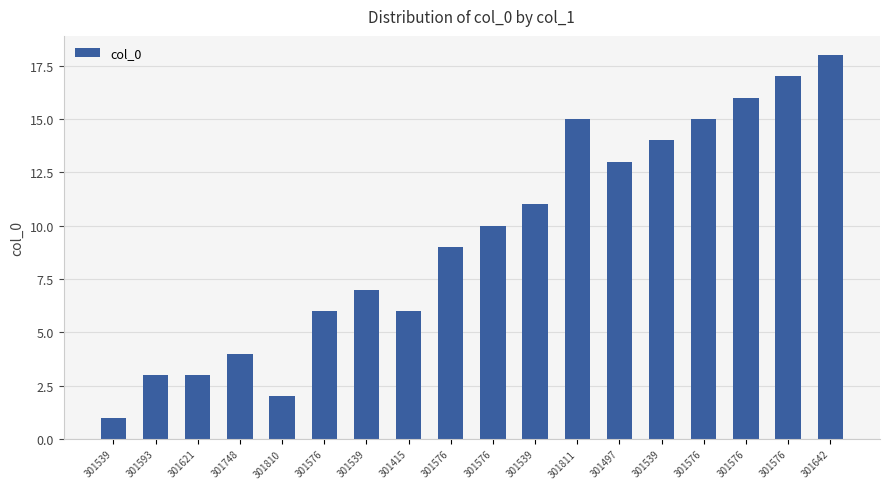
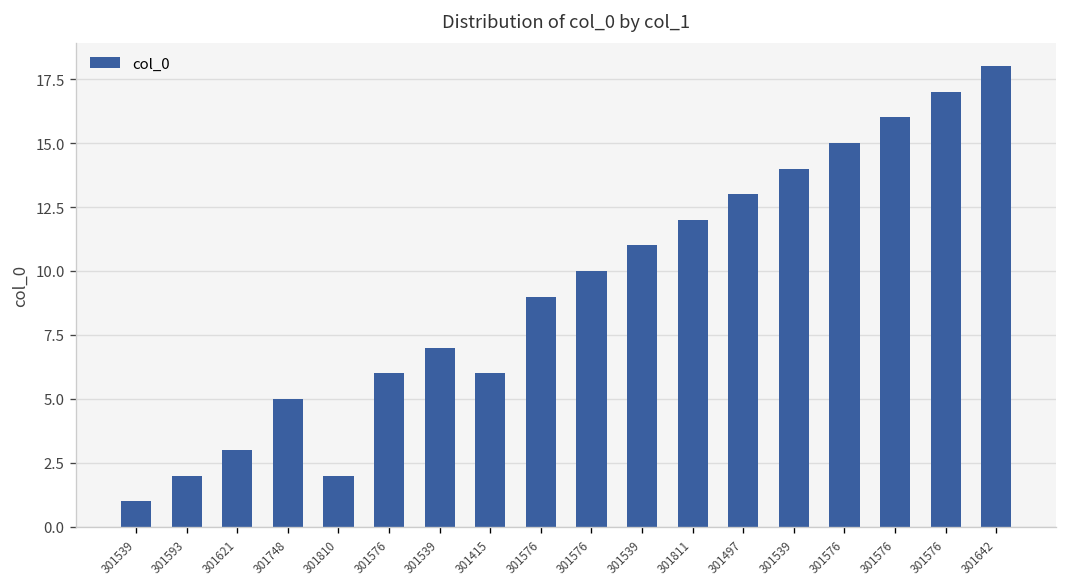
301593: 3 -> 2
301748: 4 -> 5
301811: 15 -> 12
